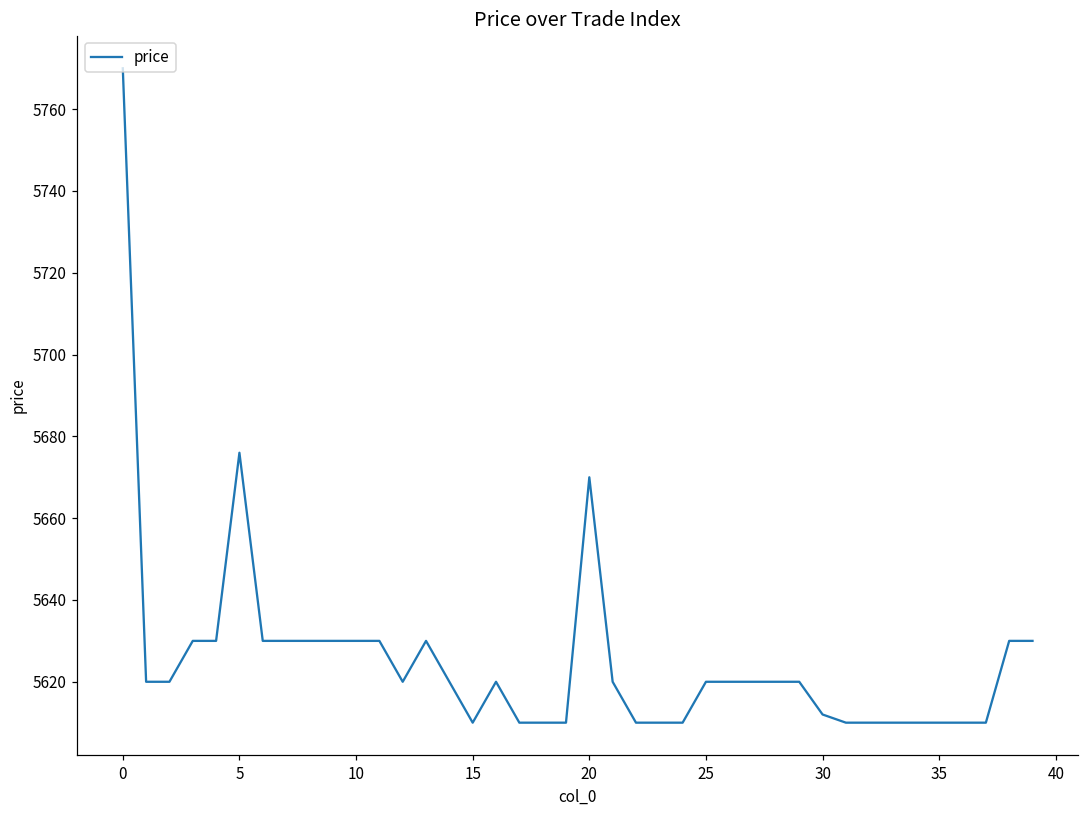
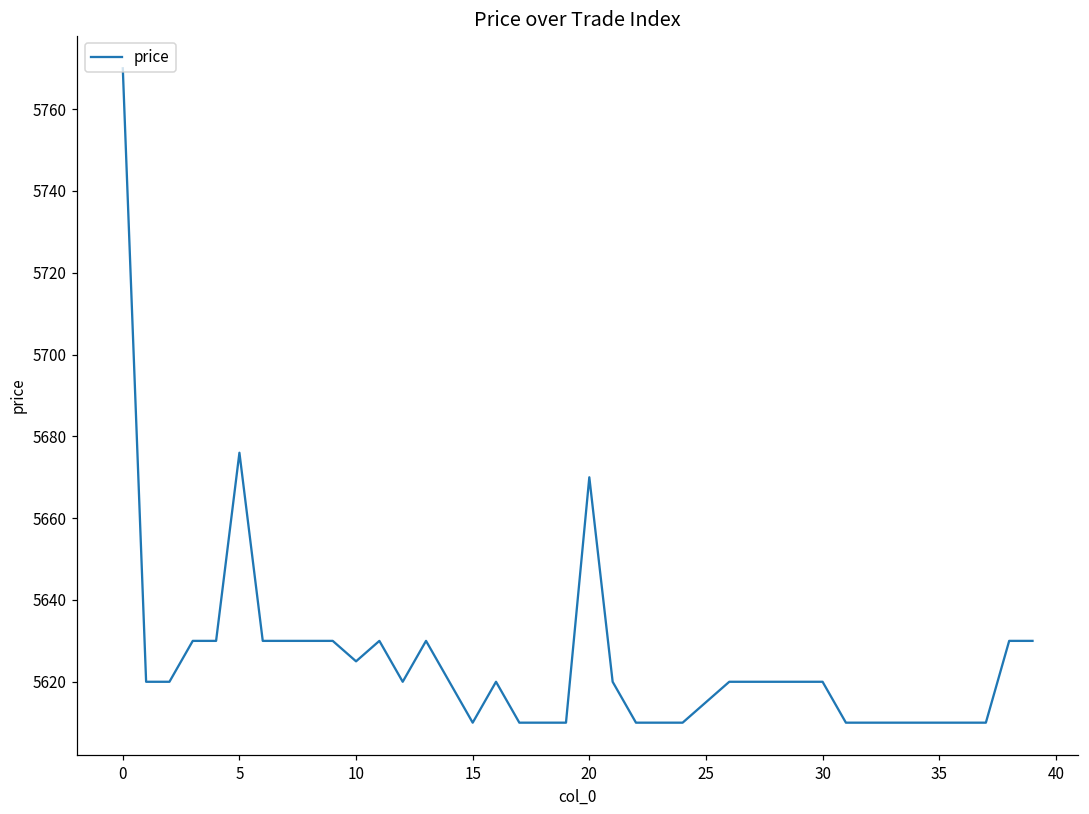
10: 5630 -> 5625
25: 5620 -> 5615
30: 5612 -> 5620
